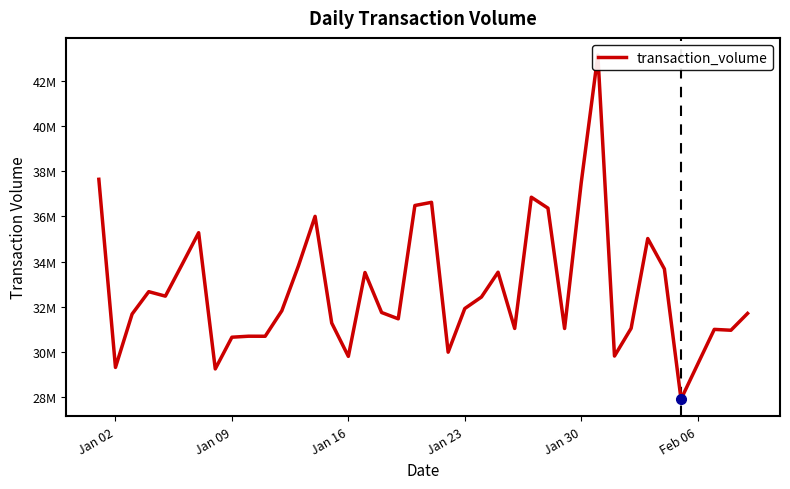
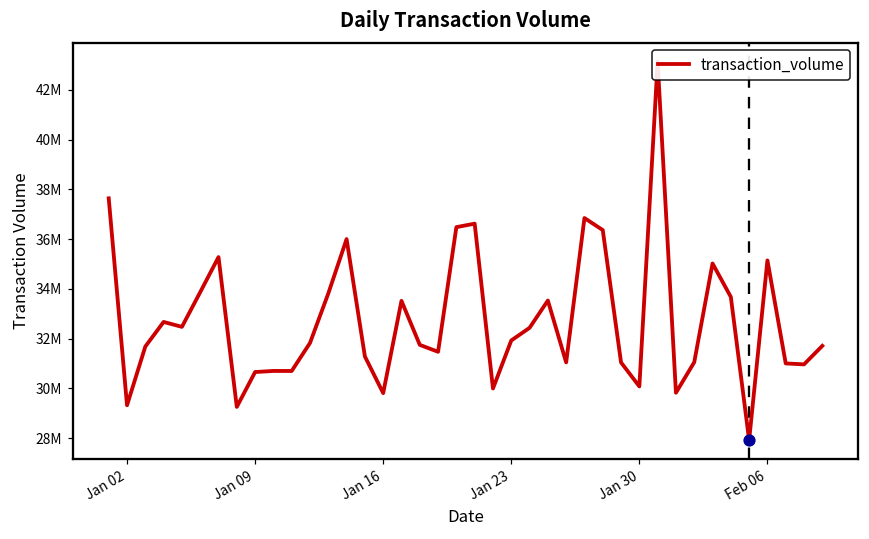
transaction_volume, Jan 30: 37500000 -> 30100000
transaction_volume, Feb 06: 29500000 -> 35100000
